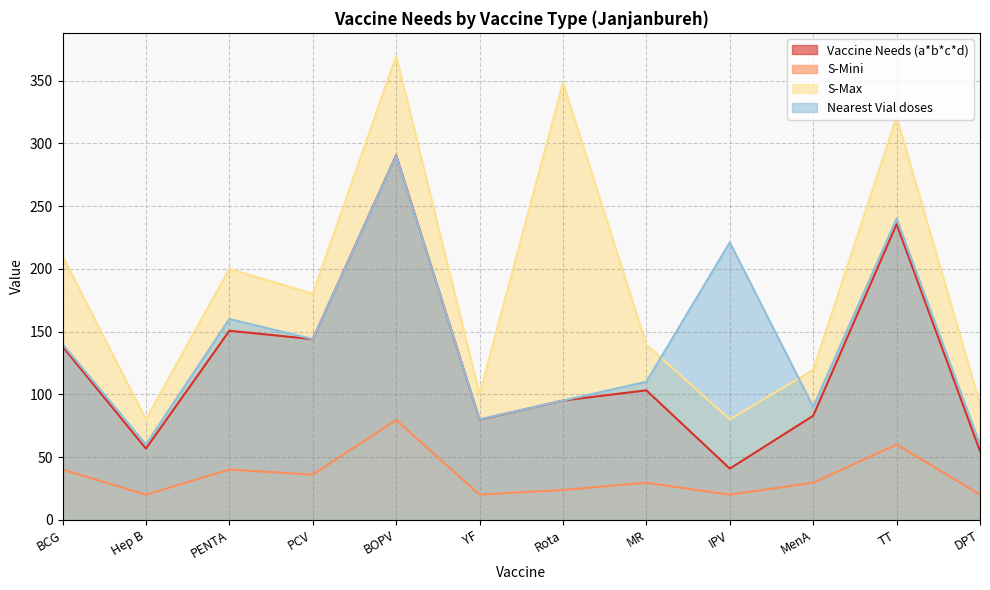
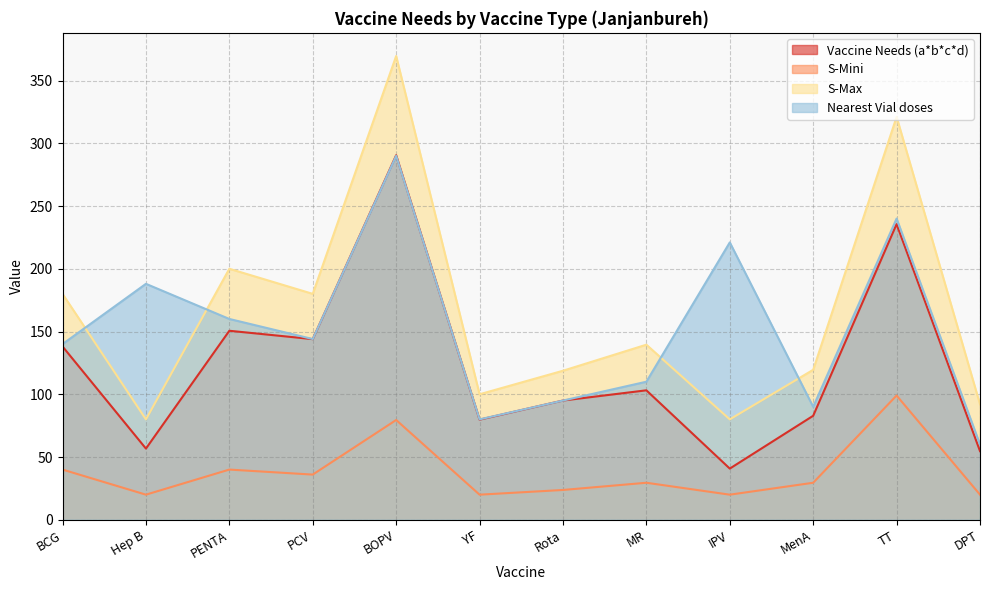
S-Max, BCG: 210 -> 180
Nearest Vial doses, Hep B: 60 -> 188
S-Max, Rota: 348 -> 119
S-Mini, TT: 60 -> 99
